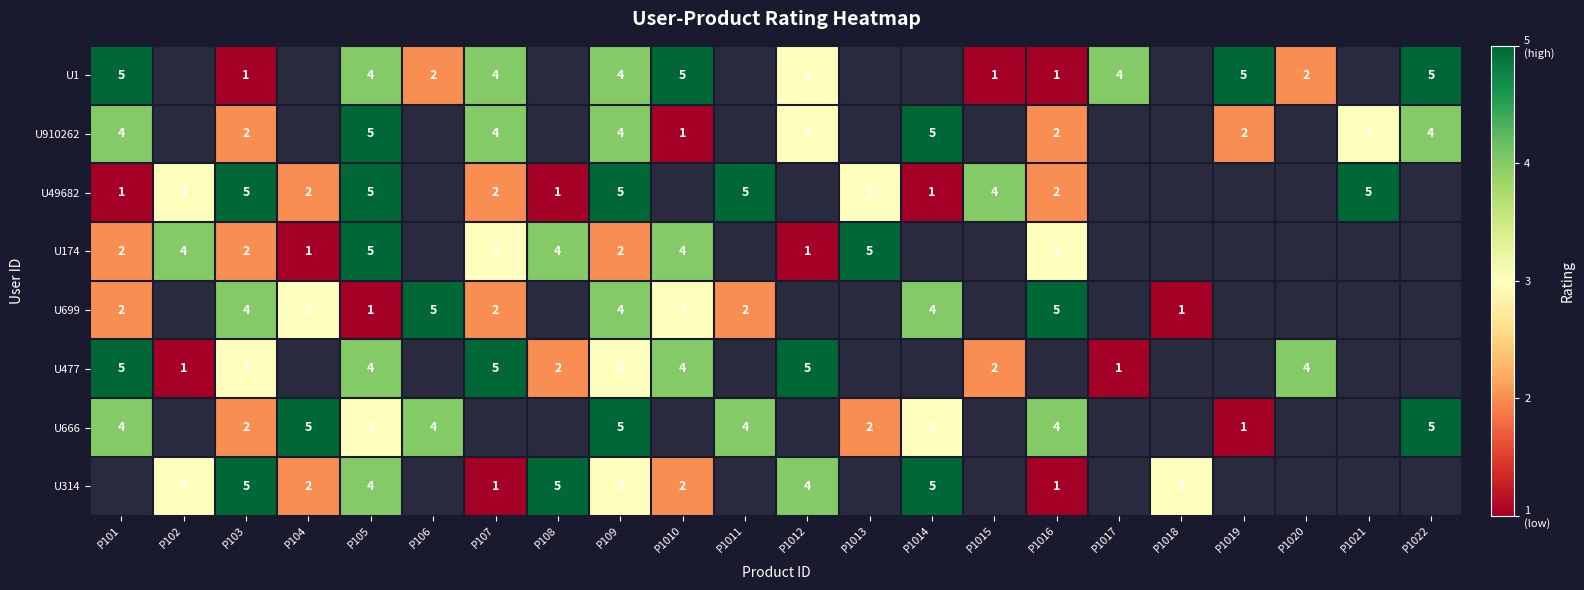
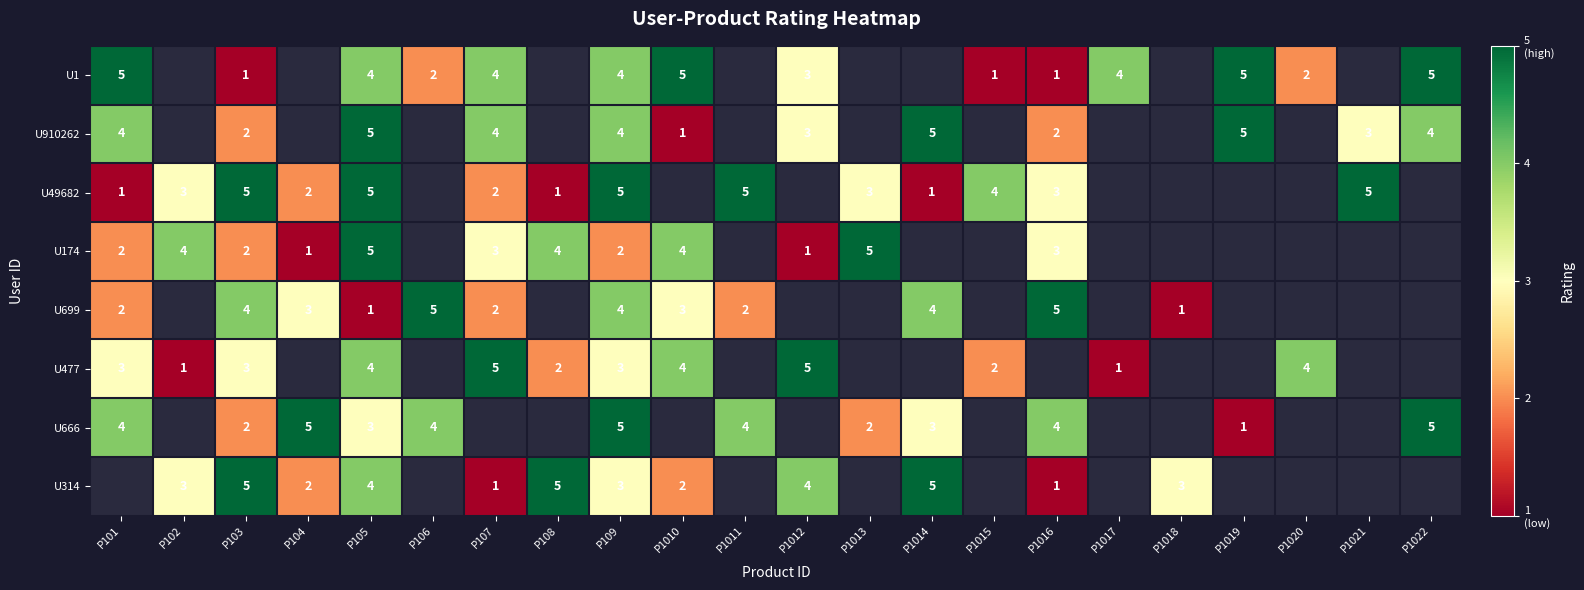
U910262, P1019: 2 -> 5
U49682, P1016: 2 -> 3
U477, P101: 5 -> 3
